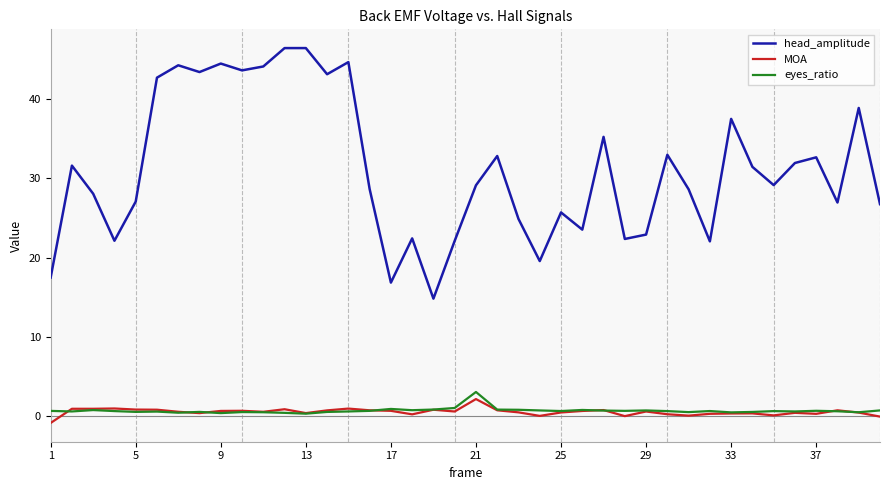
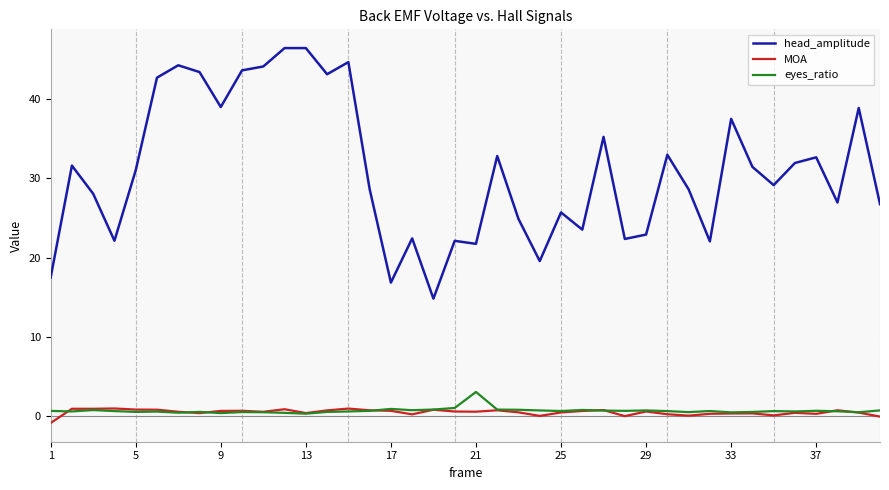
head_amplitude, 5: 27 -> 31
head_amplitude, 9: 45 -> 39
head_amplitude, 21: 29 -> 22
MOA, 21: 2 -> 1
